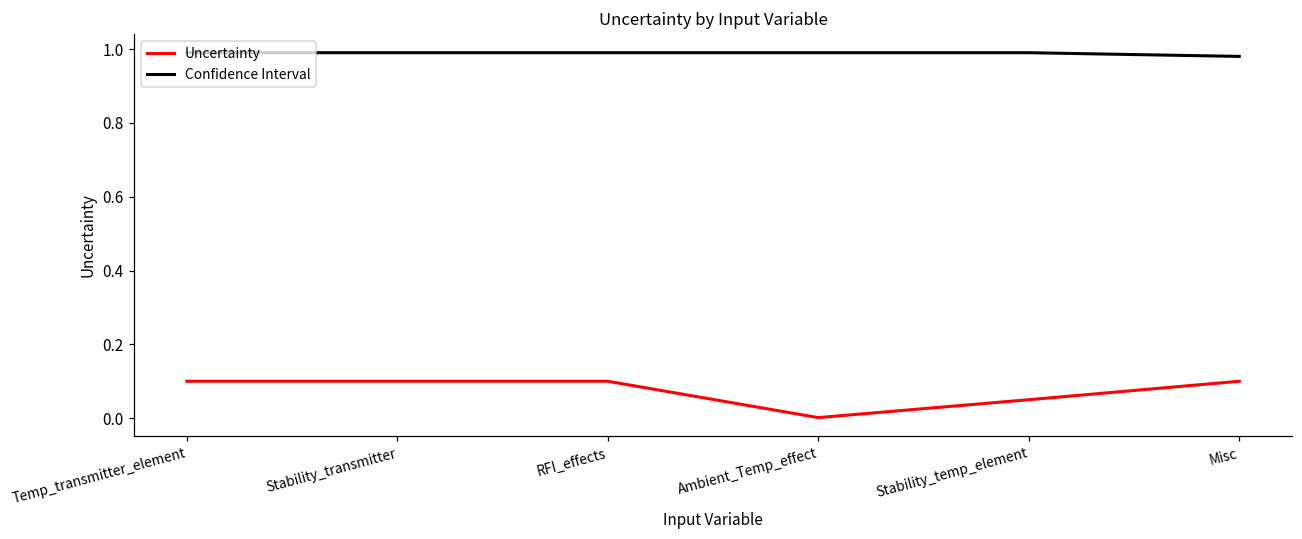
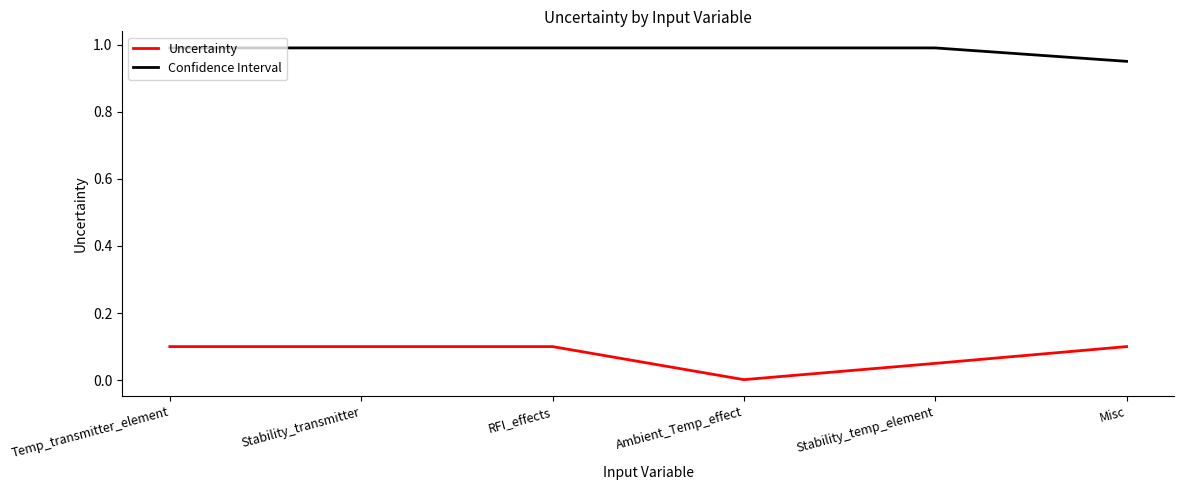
Confidence Interval, Misc: 0.98 -> 0.95
